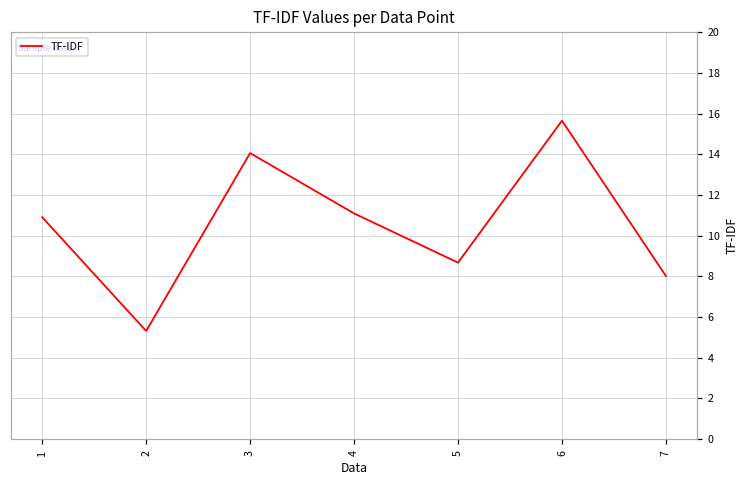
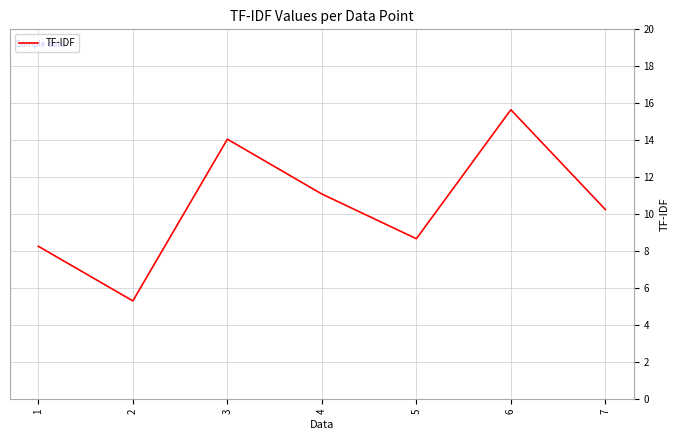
1: 10.9 -> 8.3
7: 8.0 -> 10.3
